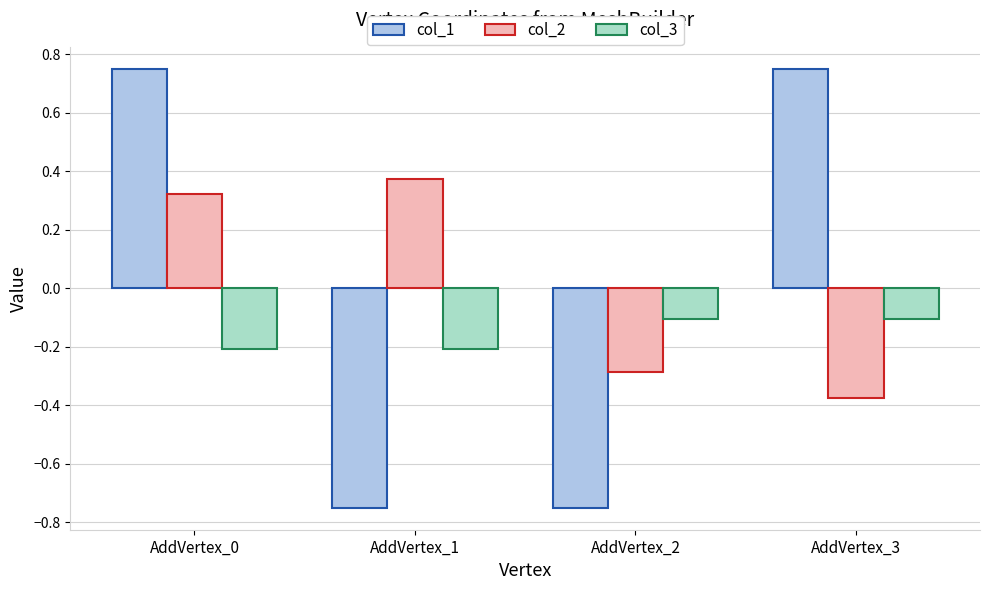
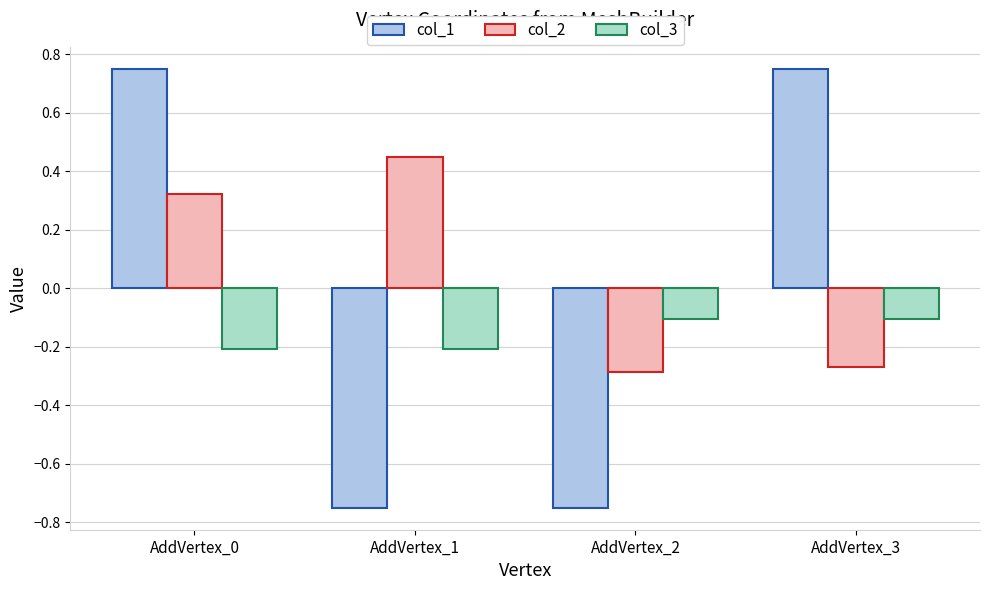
col_2, AddVertex_1: 0.38 -> 0.45
col_2, AddVertex_3: -0.38 -> -0.27
